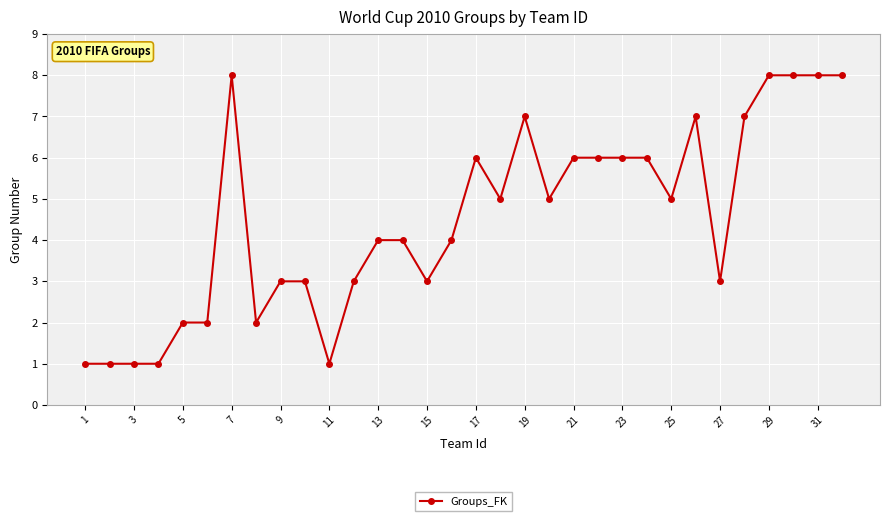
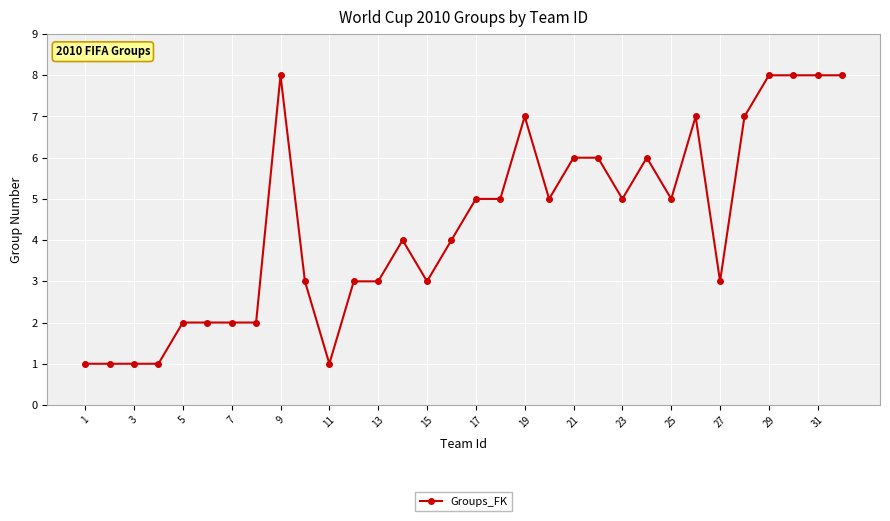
7: 8 -> 2
9: 3 -> 8
13: 4 -> 3
17: 6 -> 5
23: 6 -> 5
